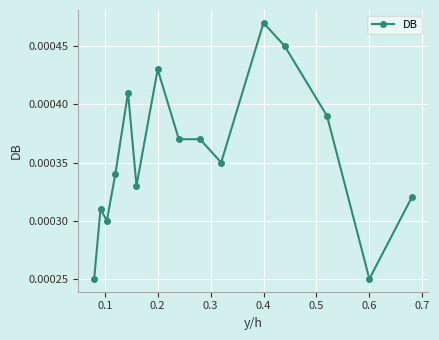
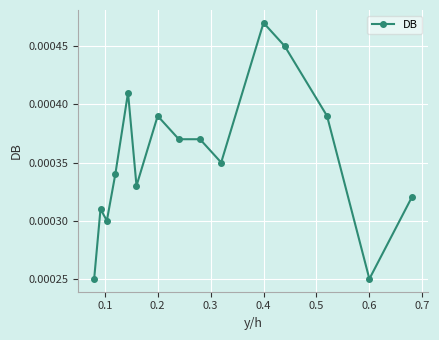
0.2: 0.00043 -> 0.00039
